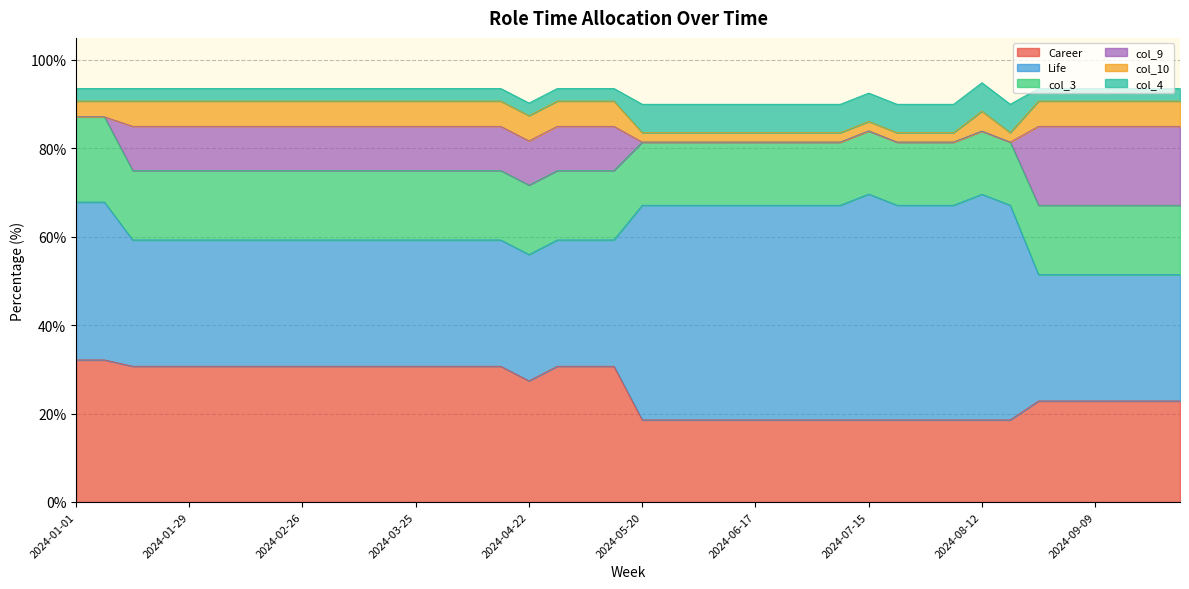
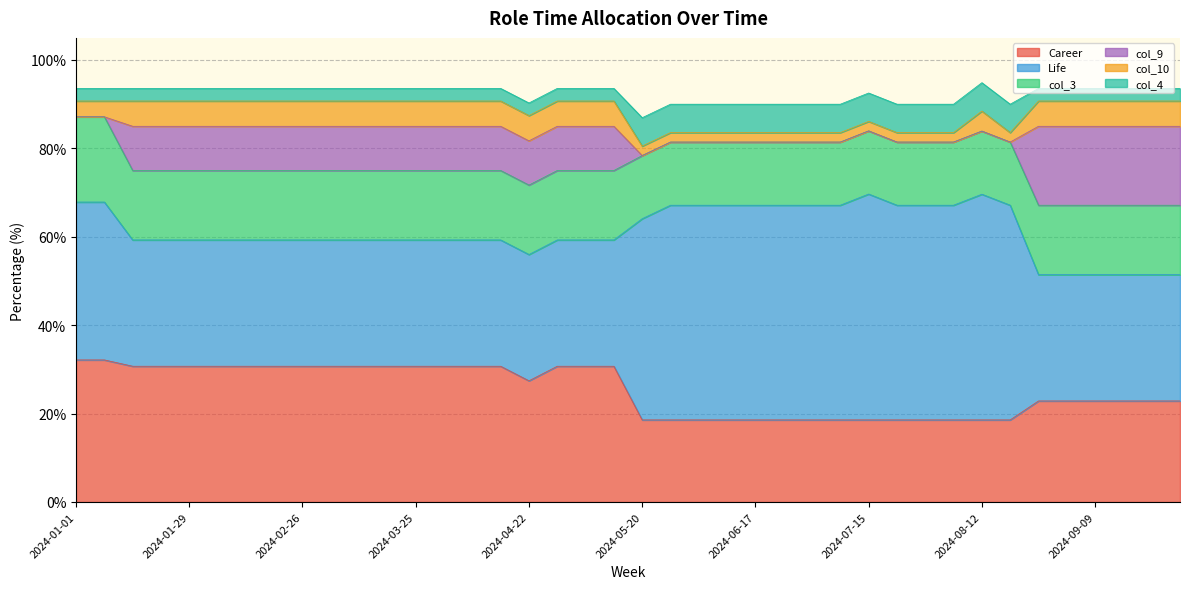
Life, 2024-05-20: 49% -> 46%
